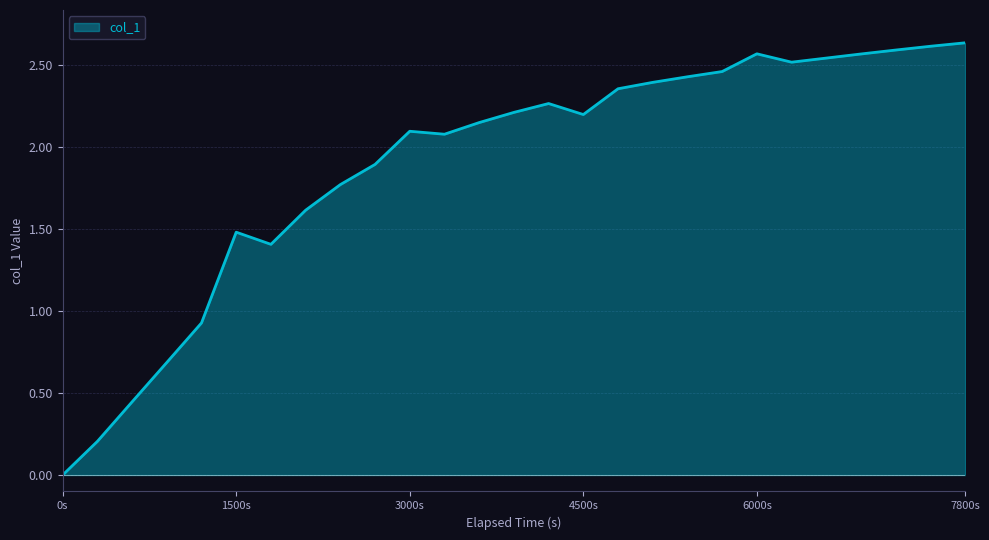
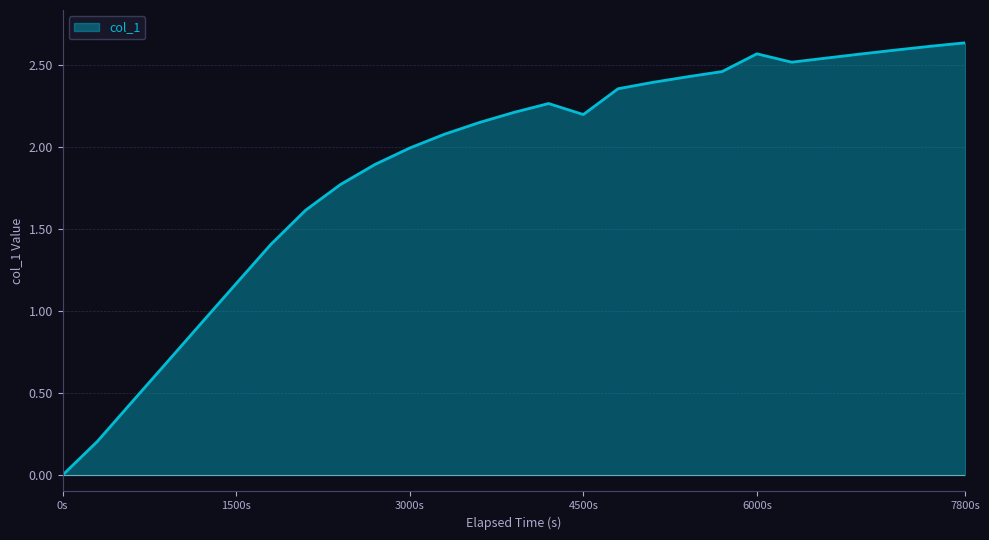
1500s: 1.48 -> 1.17
3000s: 2.10 -> 1.99
